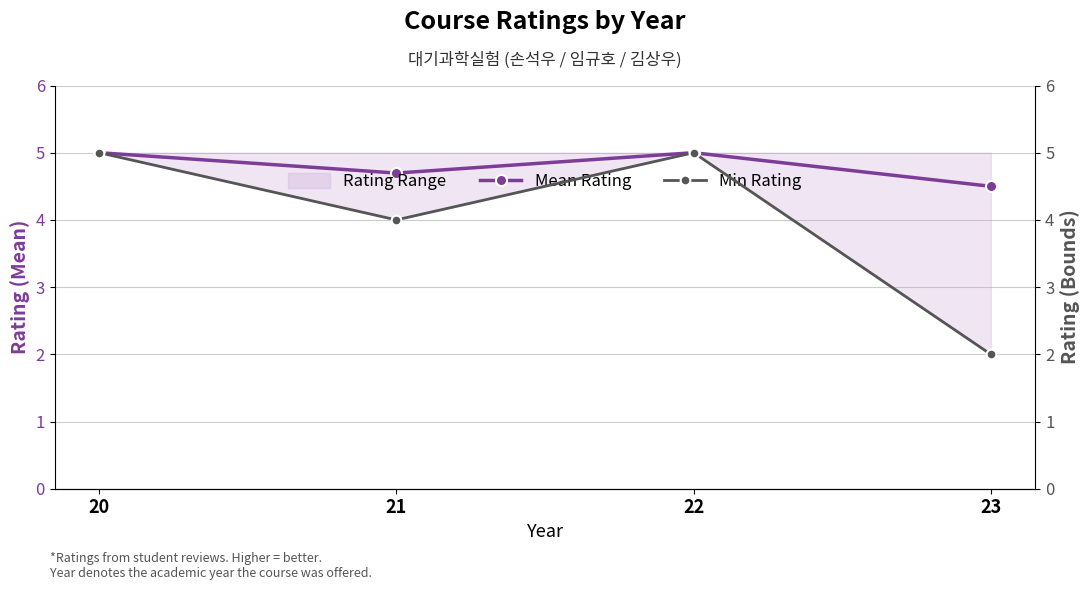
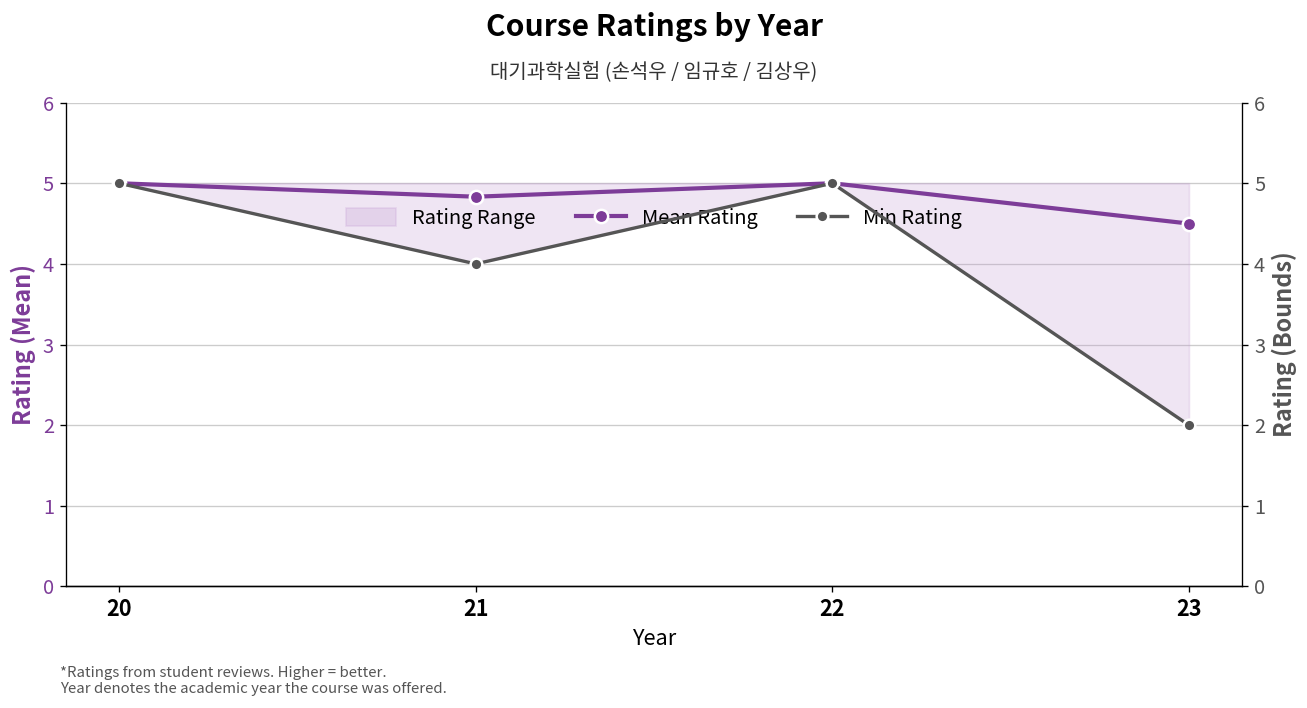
Mean Rating, 21: 4.7 -> 4.8
